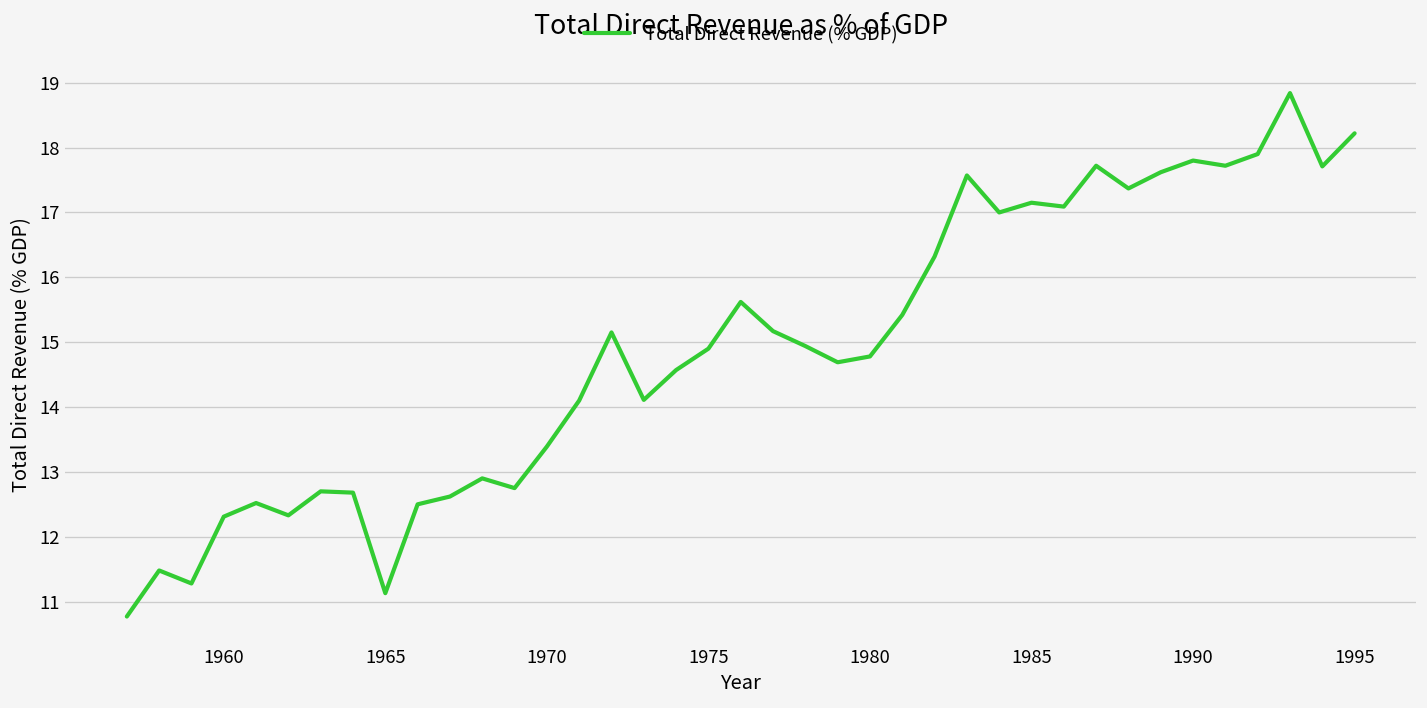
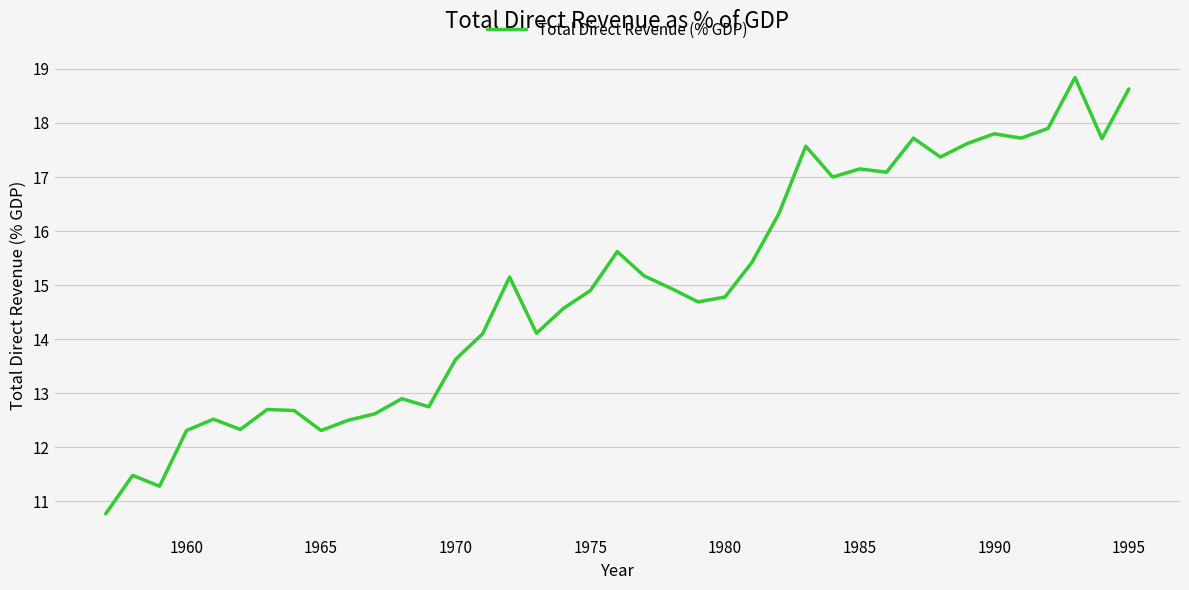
1965: 11.1 -> 12.3
1970: 13.4 -> 13.6
1995: 18.2 -> 18.6
